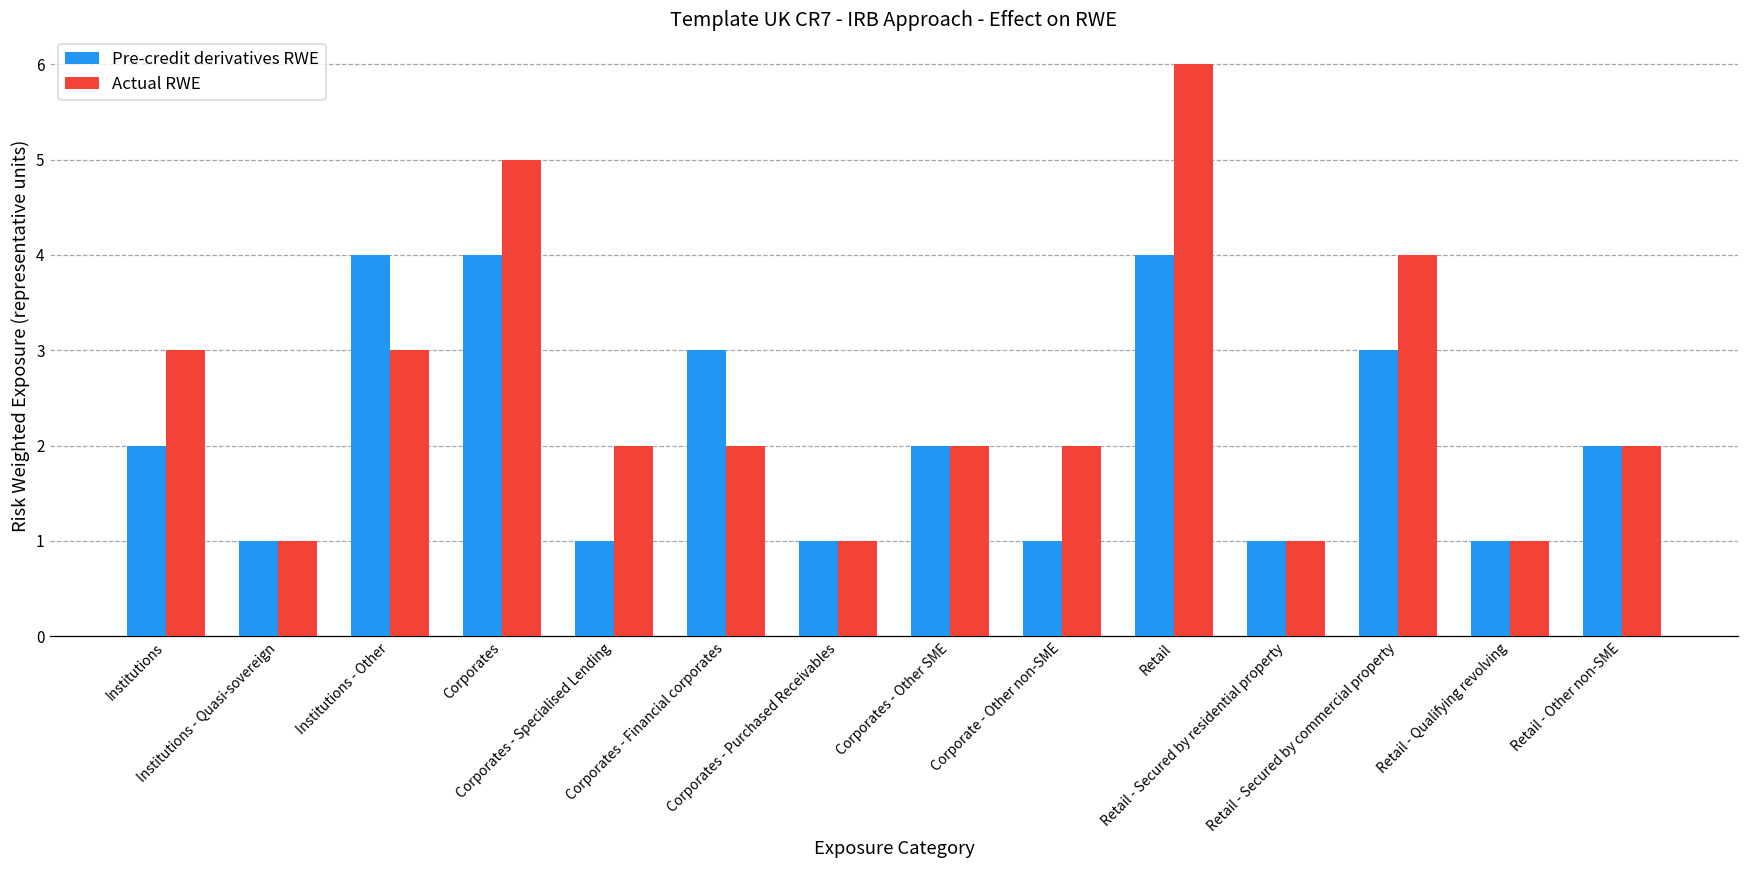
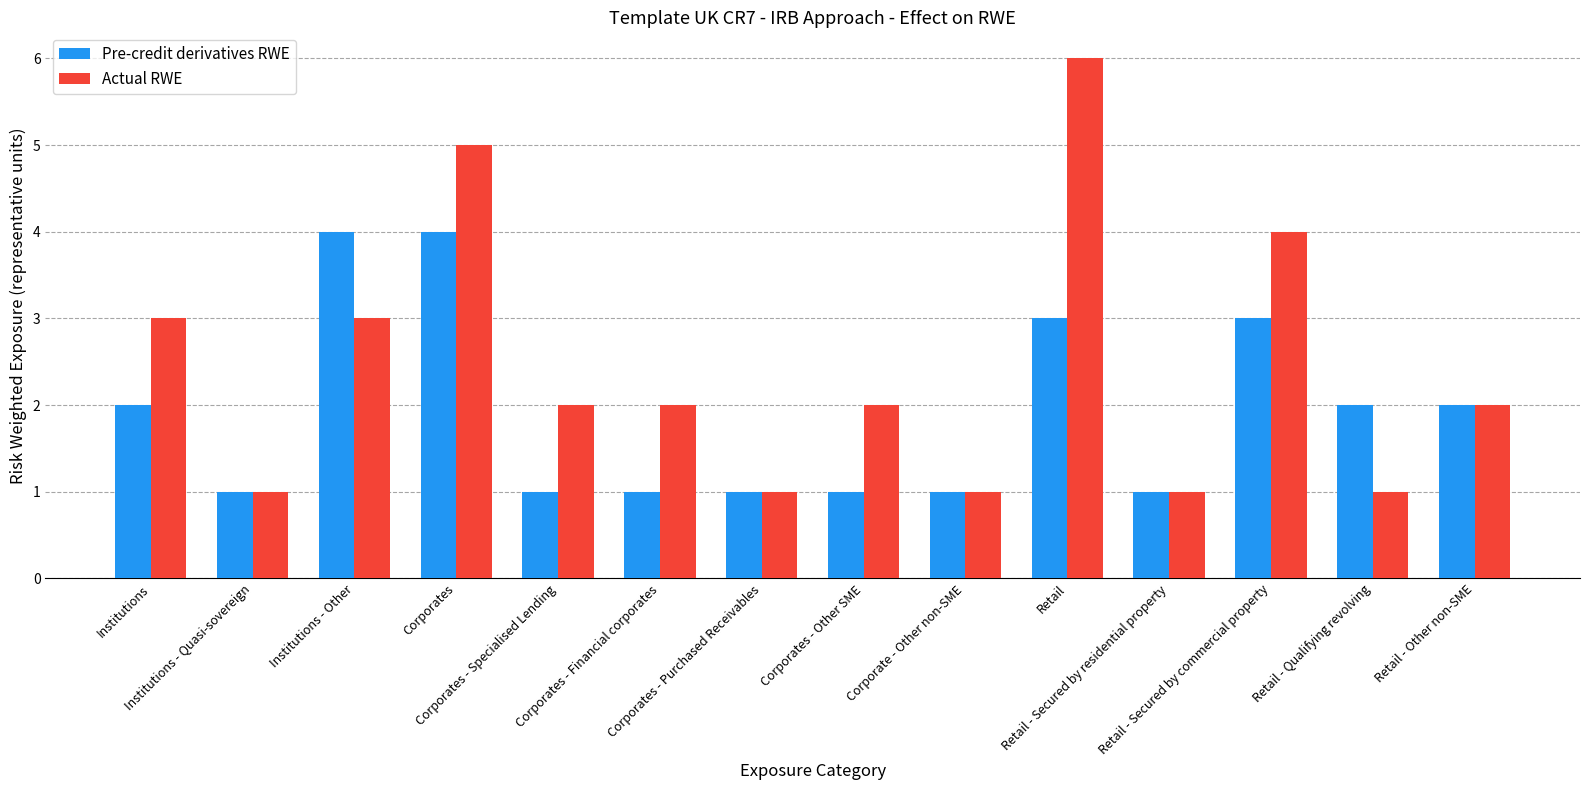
Pre-credit derivatives RWE, Corporates - Financial corporates: 3 -> 1
Pre-credit derivatives RWE, Corporates - Other SME: 2 -> 1
Actual RWE, Corporate - Other non-SME: 2 -> 1
Pre-credit derivatives RWE, Retail: 4 -> 3
Pre-credit derivatives RWE, Retail - Qualifying revolving: 1 -> 2
